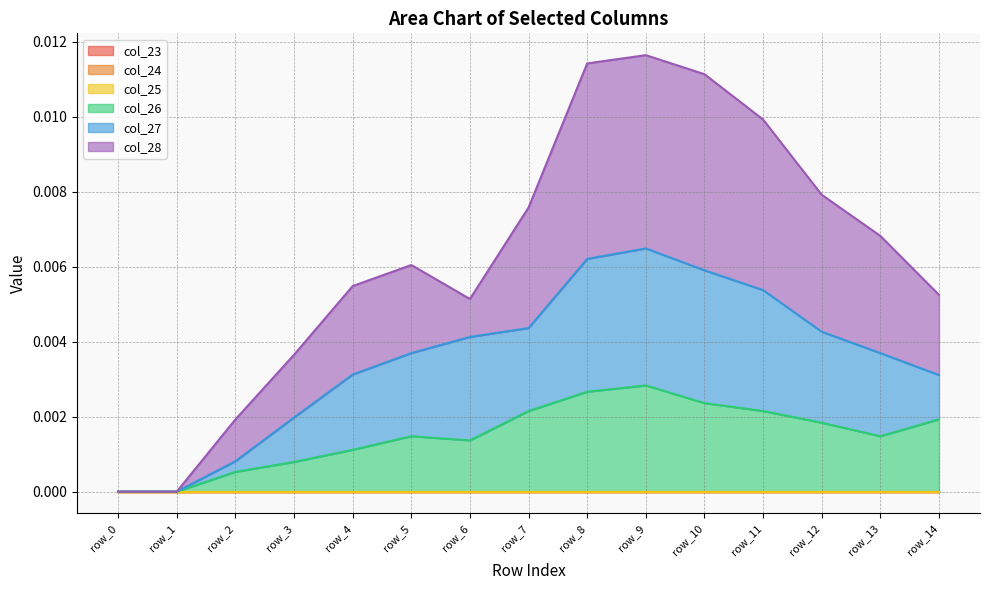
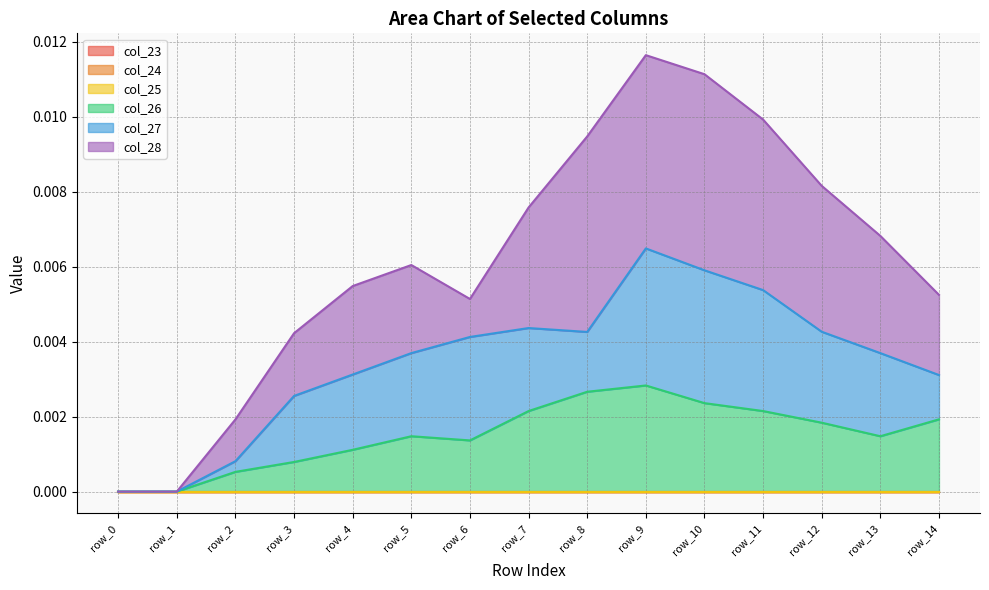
col_27, row_3: 0.0012 -> 0.0018
col_27, row_8: 0.0035 -> 0.0016
col_28, row_12: 0.0037 -> 0.0039
